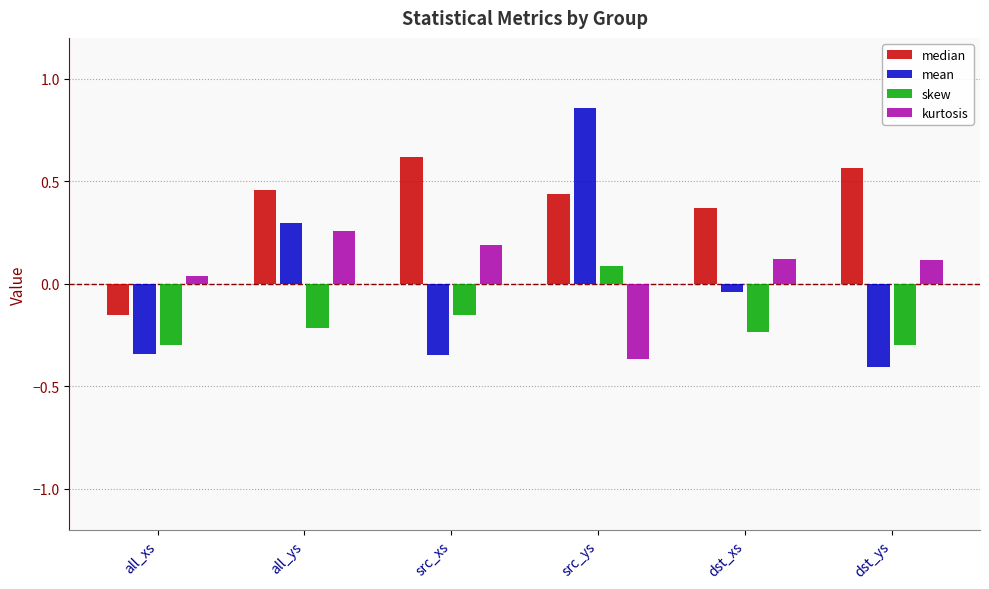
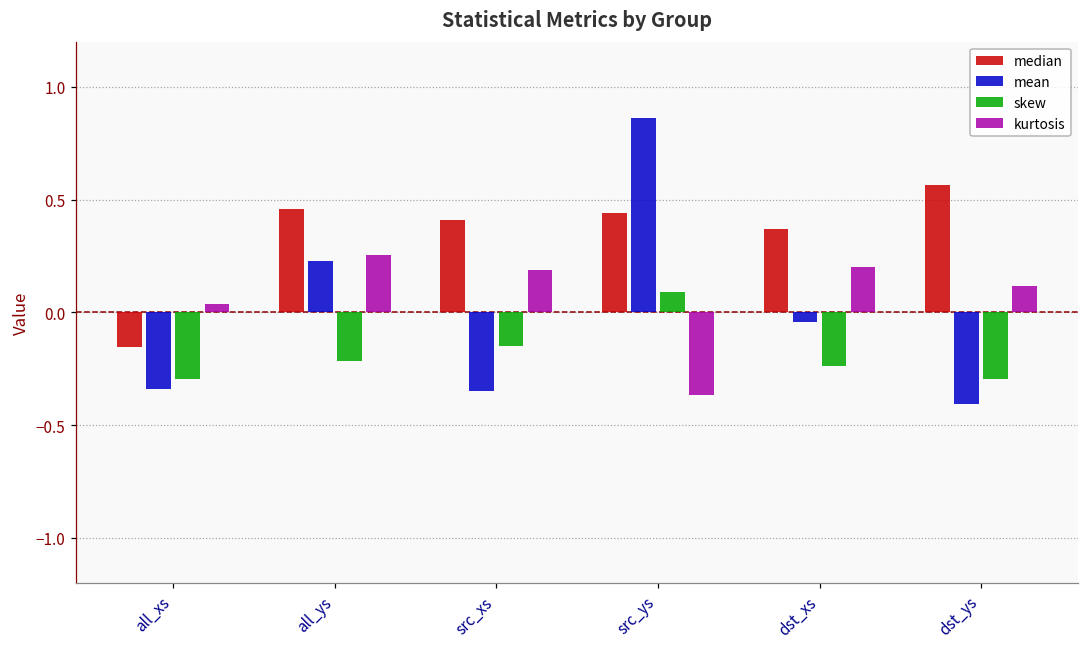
mean, all_ys: 0.30 -> 0.23
median, src_xs: 0.62 -> 0.41
kurtosis, dst_xs: 0.12 -> 0.20
